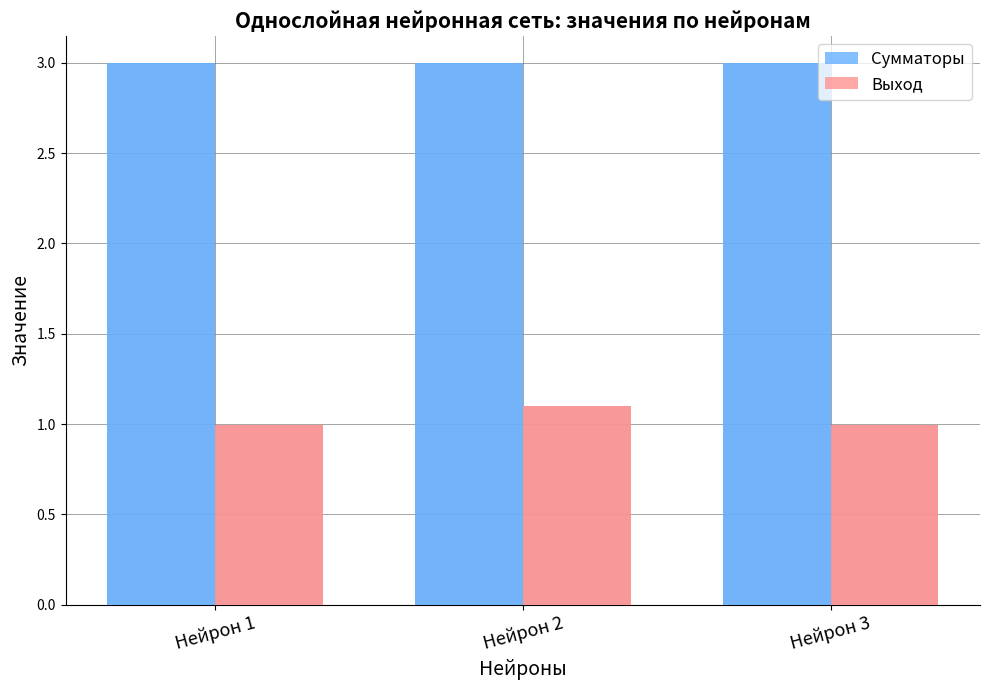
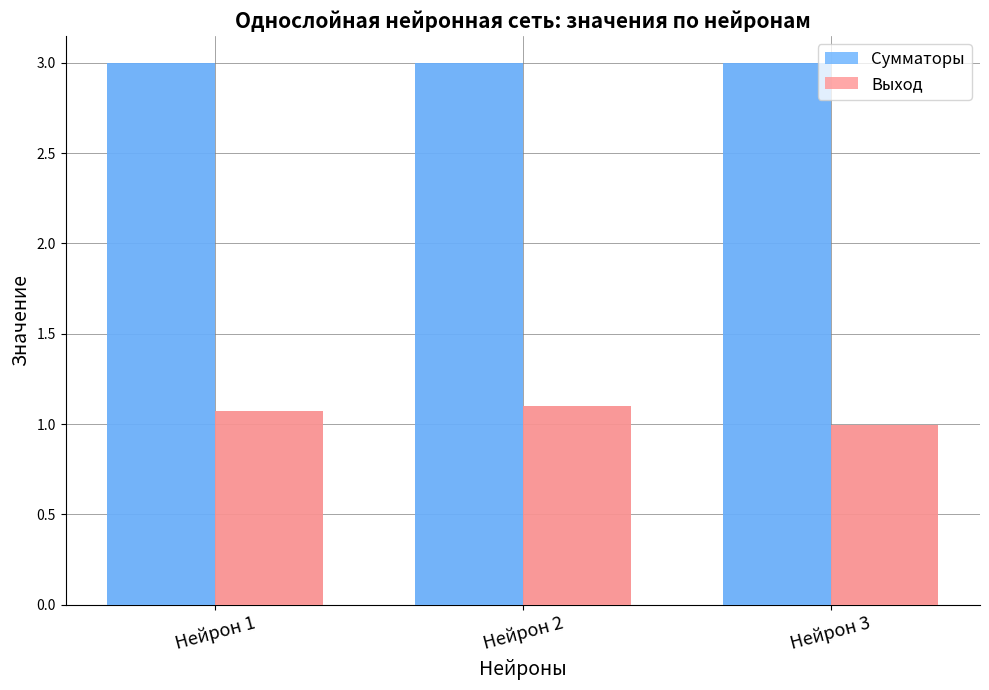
Выход, Нейрон 1: 1.00 -> 1.07
